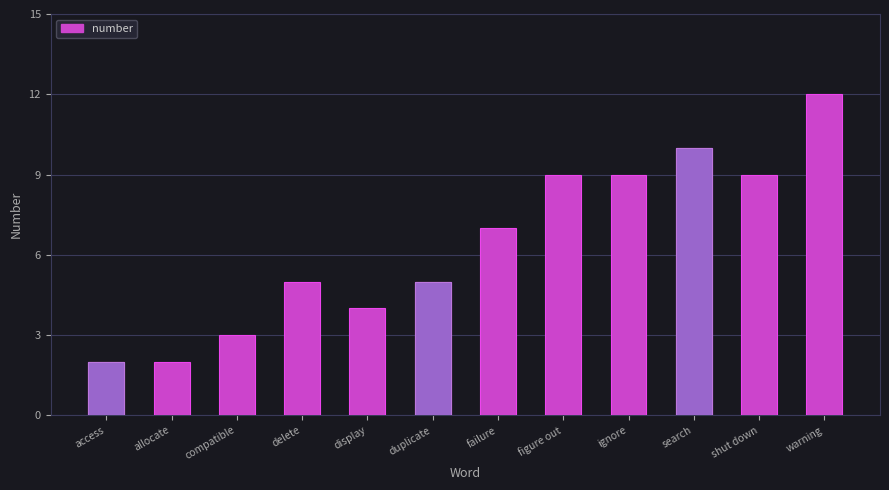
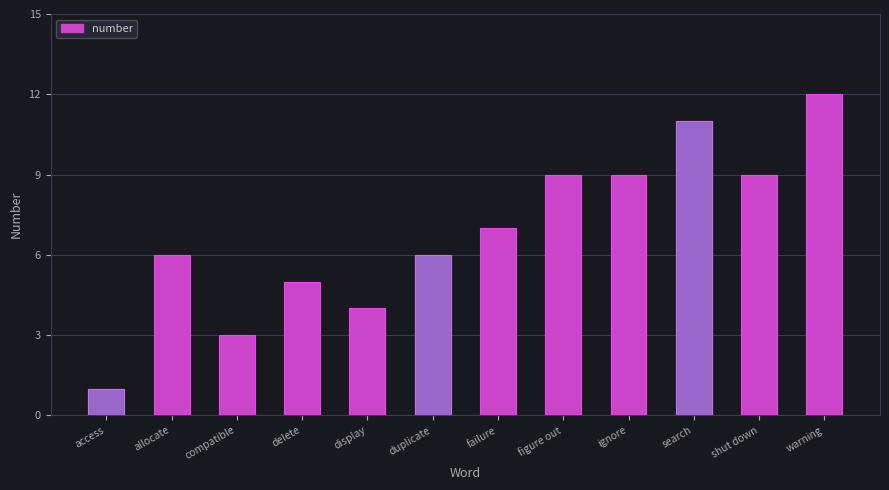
number, access: 2 -> 1
number, allocate: 2 -> 6
number, duplicate: 5 -> 6
number, search: 10 -> 11
